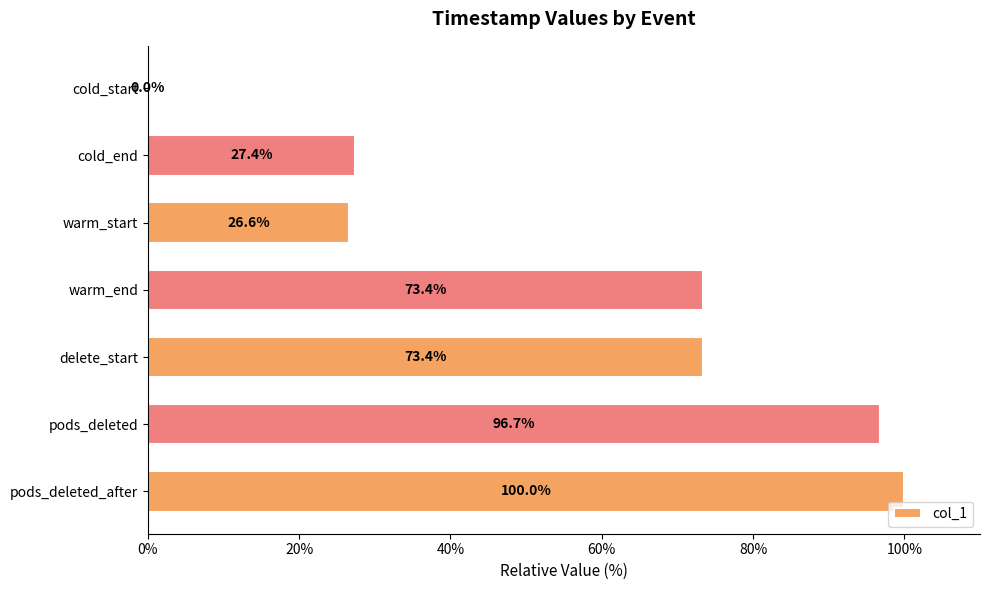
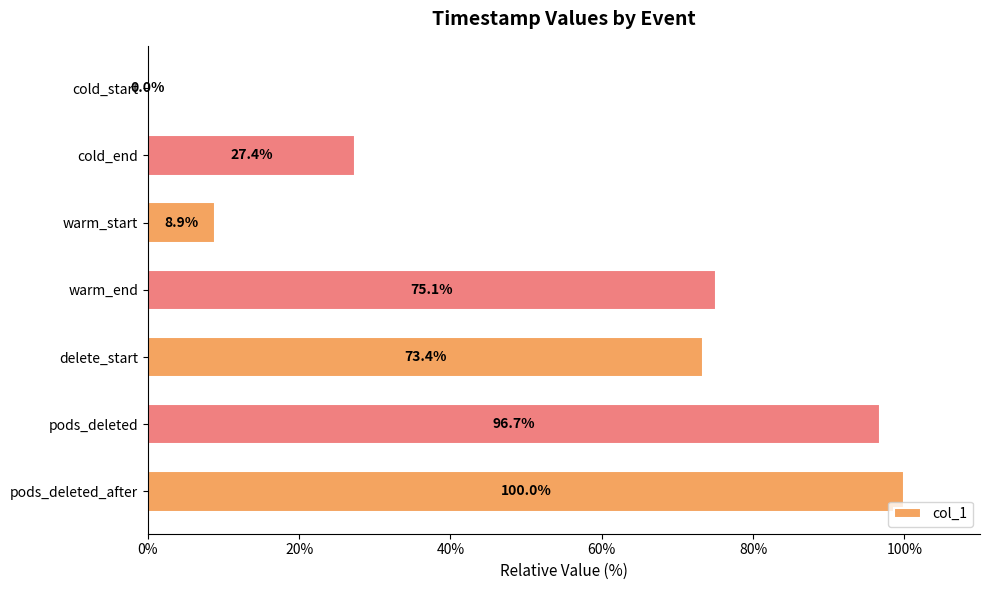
warm_start: 26.6% -> 8.9%
warm_end: 73.4% -> 75.1%
